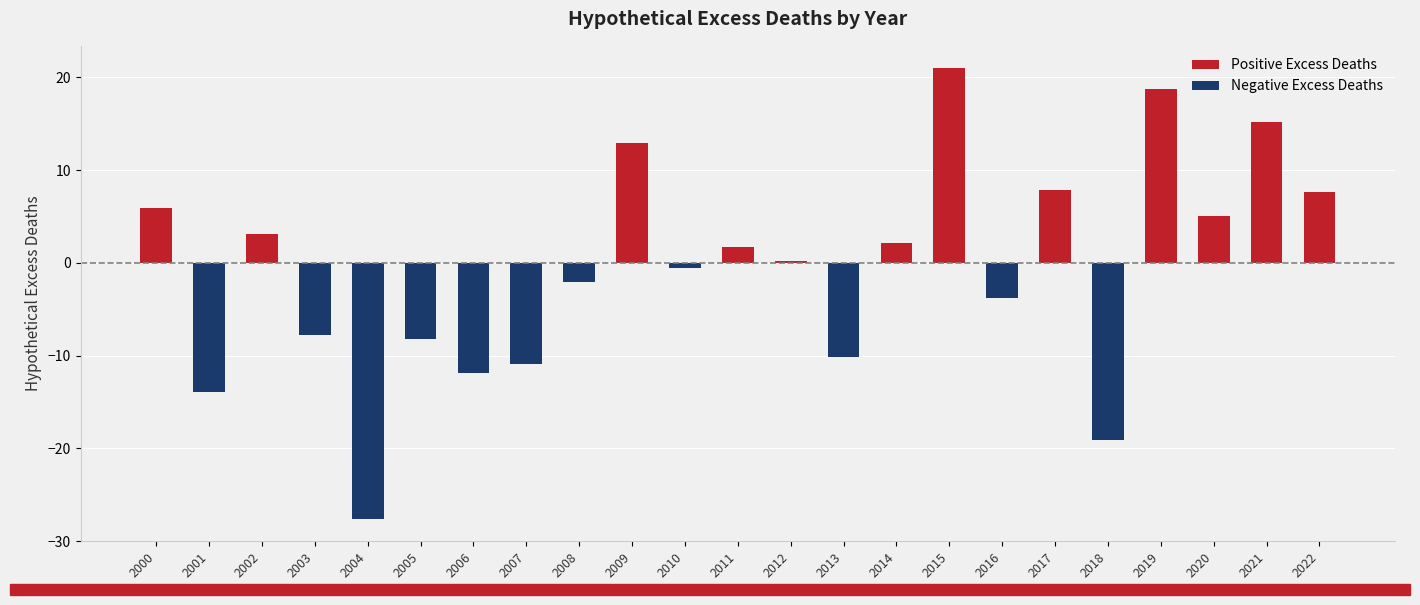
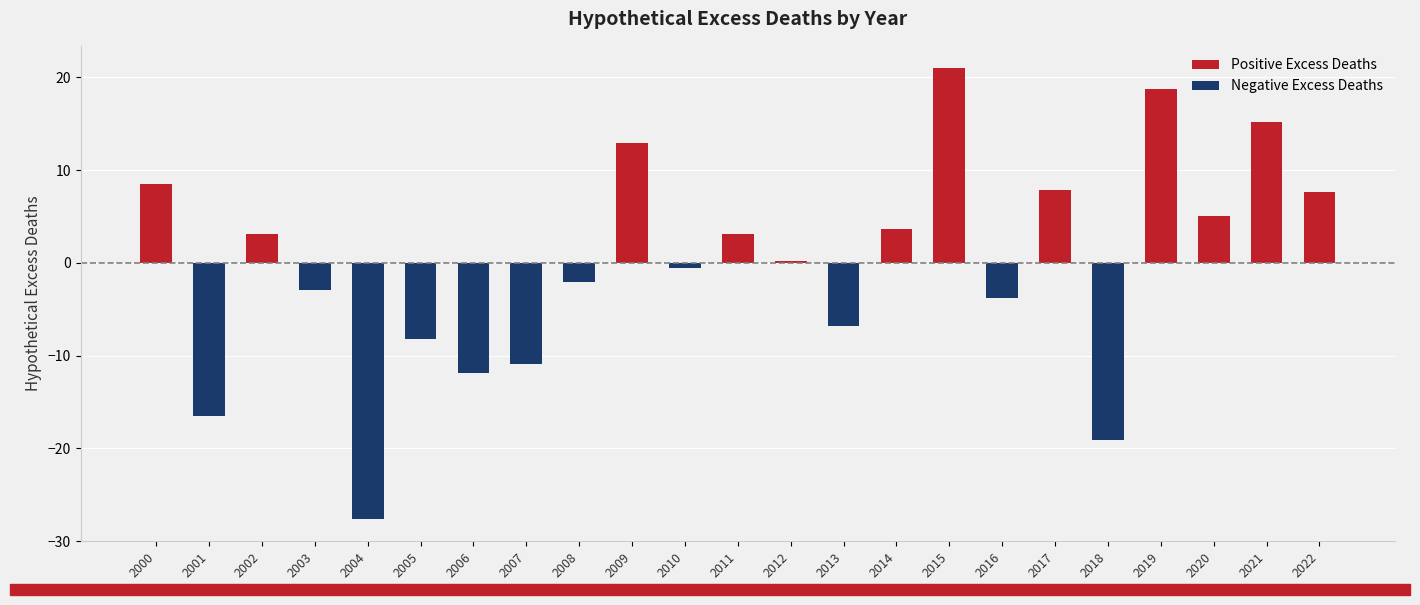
Positive Excess Deaths, 2000: 6 -> 8
Negative Excess Deaths, 2001: -14 -> -16
Negative Excess Deaths, 2003: -8 -> -3
Positive Excess Deaths, 2011: 2 -> 3
Negative Excess Deaths, 2013: -10 -> -7
Positive Excess Deaths, 2014: 2 -> 4
